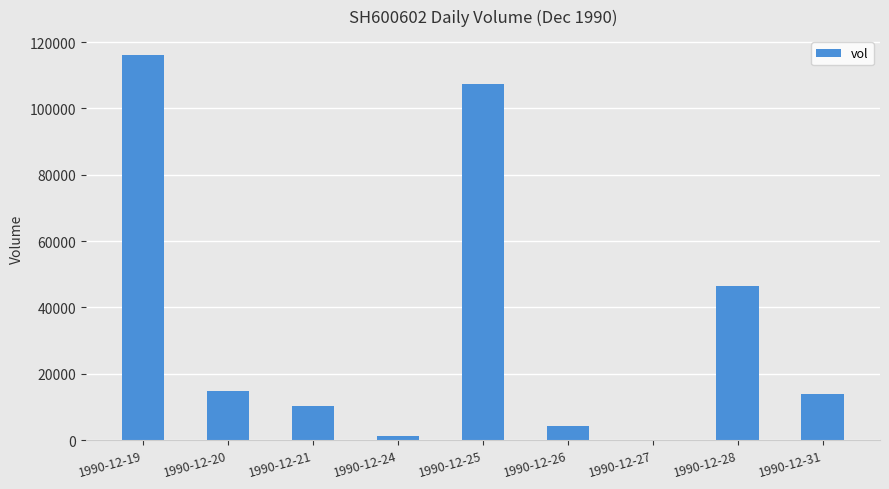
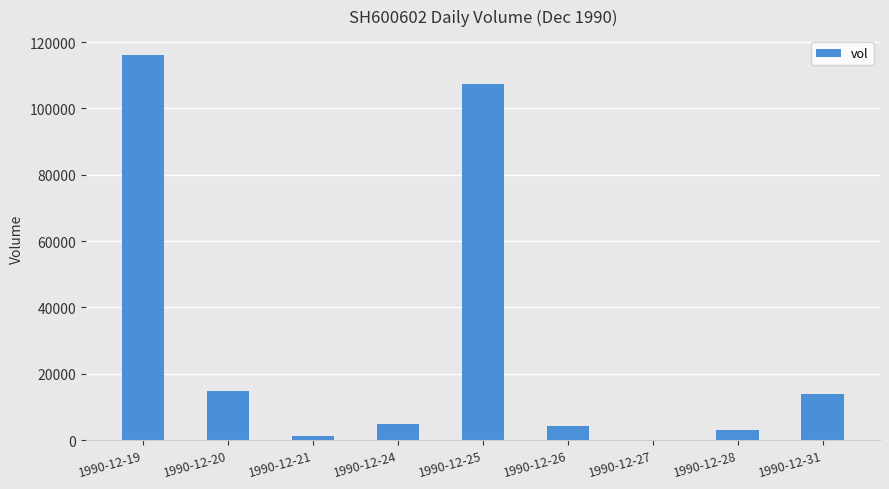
1990-12-21: 10000 -> 1000
1990-12-24: 1000 -> 5000
1990-12-28: 46000 -> 3000
